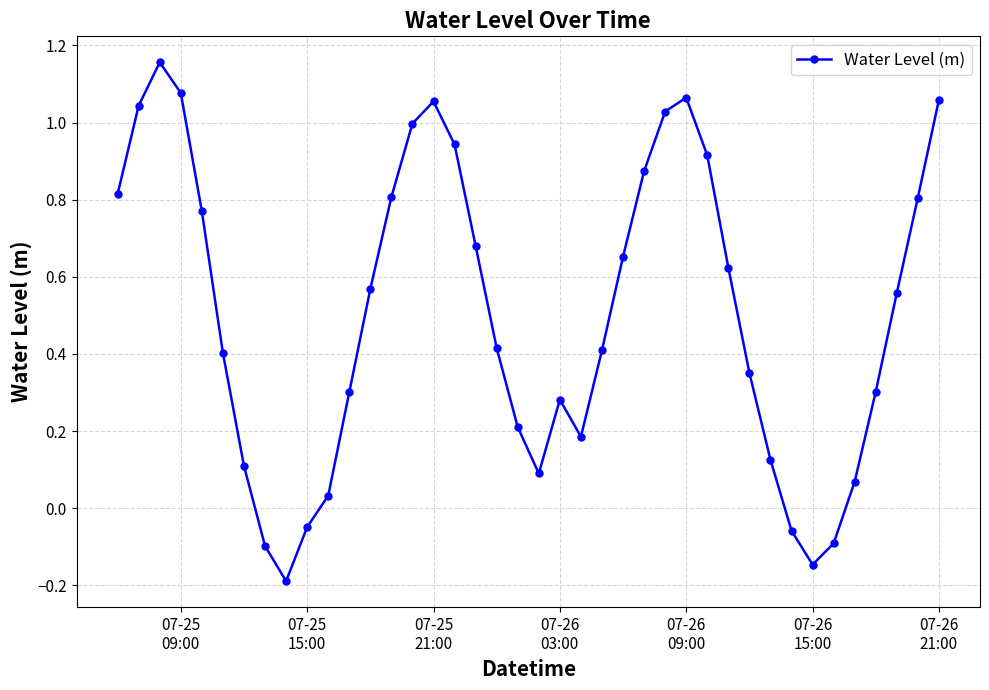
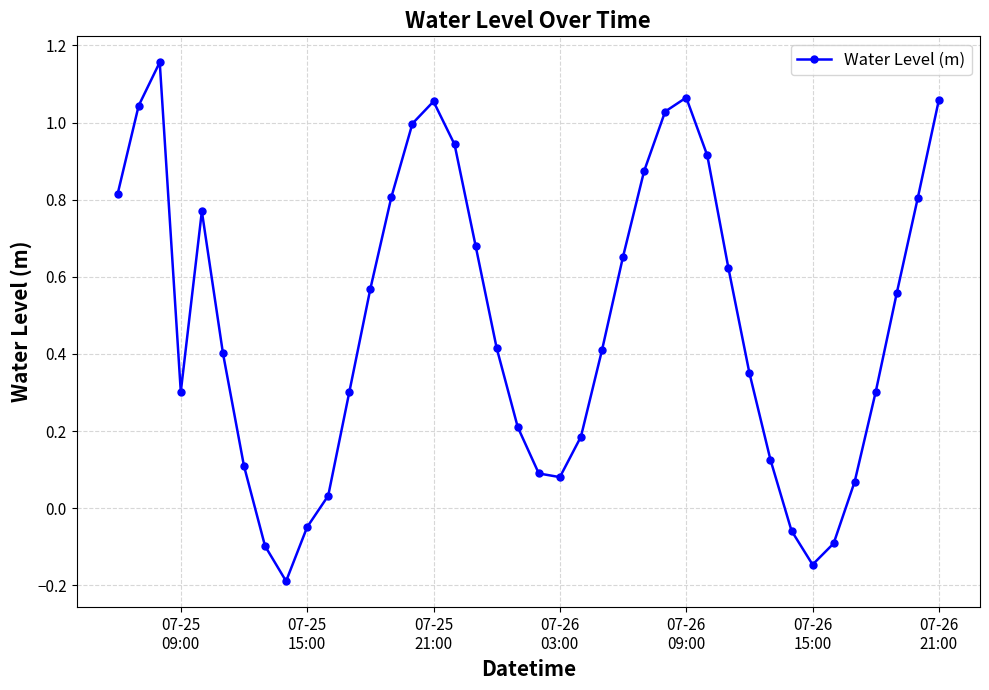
07-25 09:00: 1.08 -> 0.30
07-26 03:00: 0.28 -> 0.08
